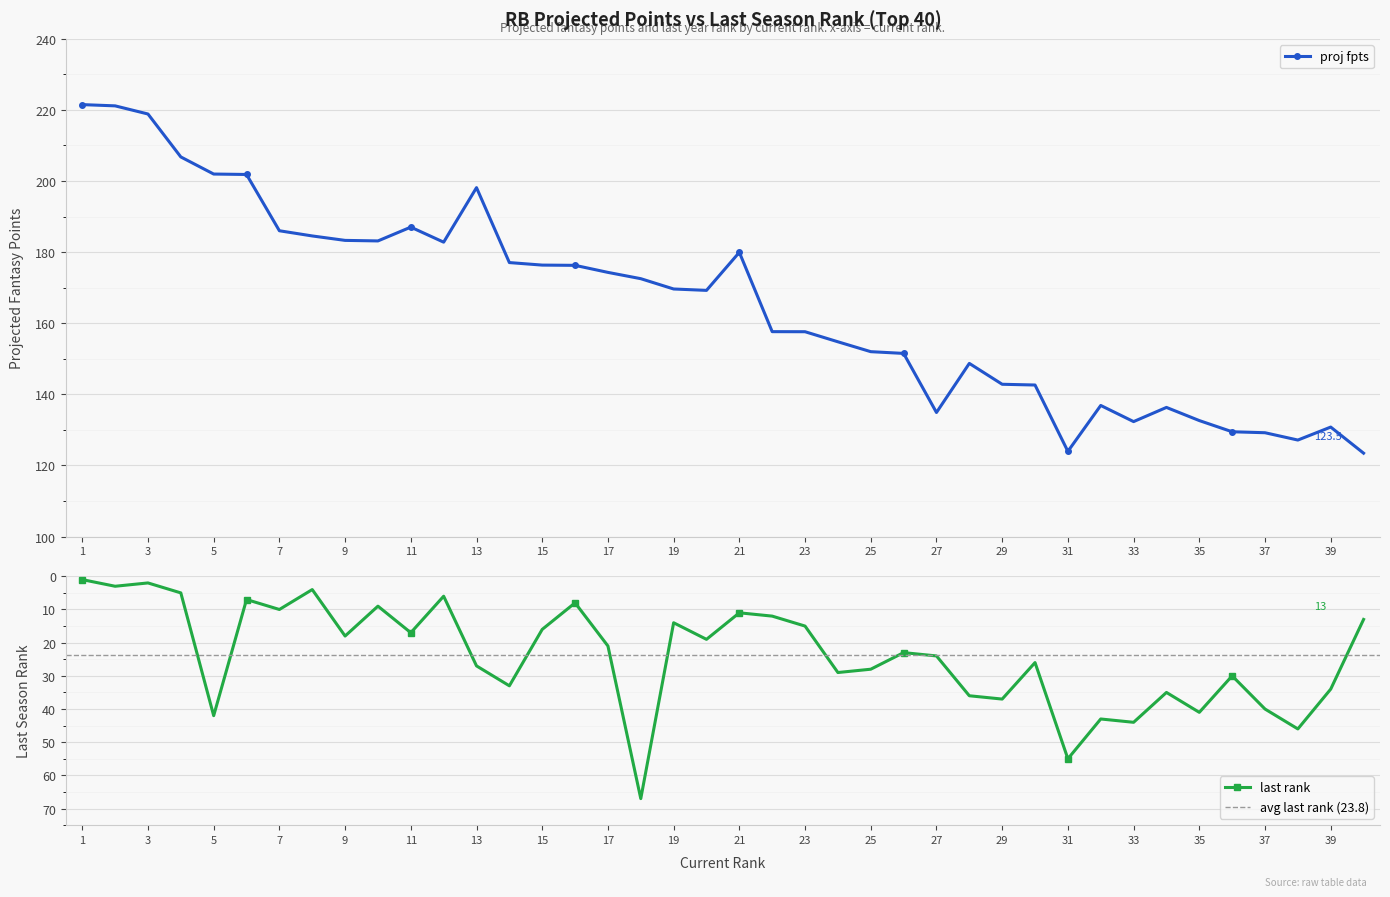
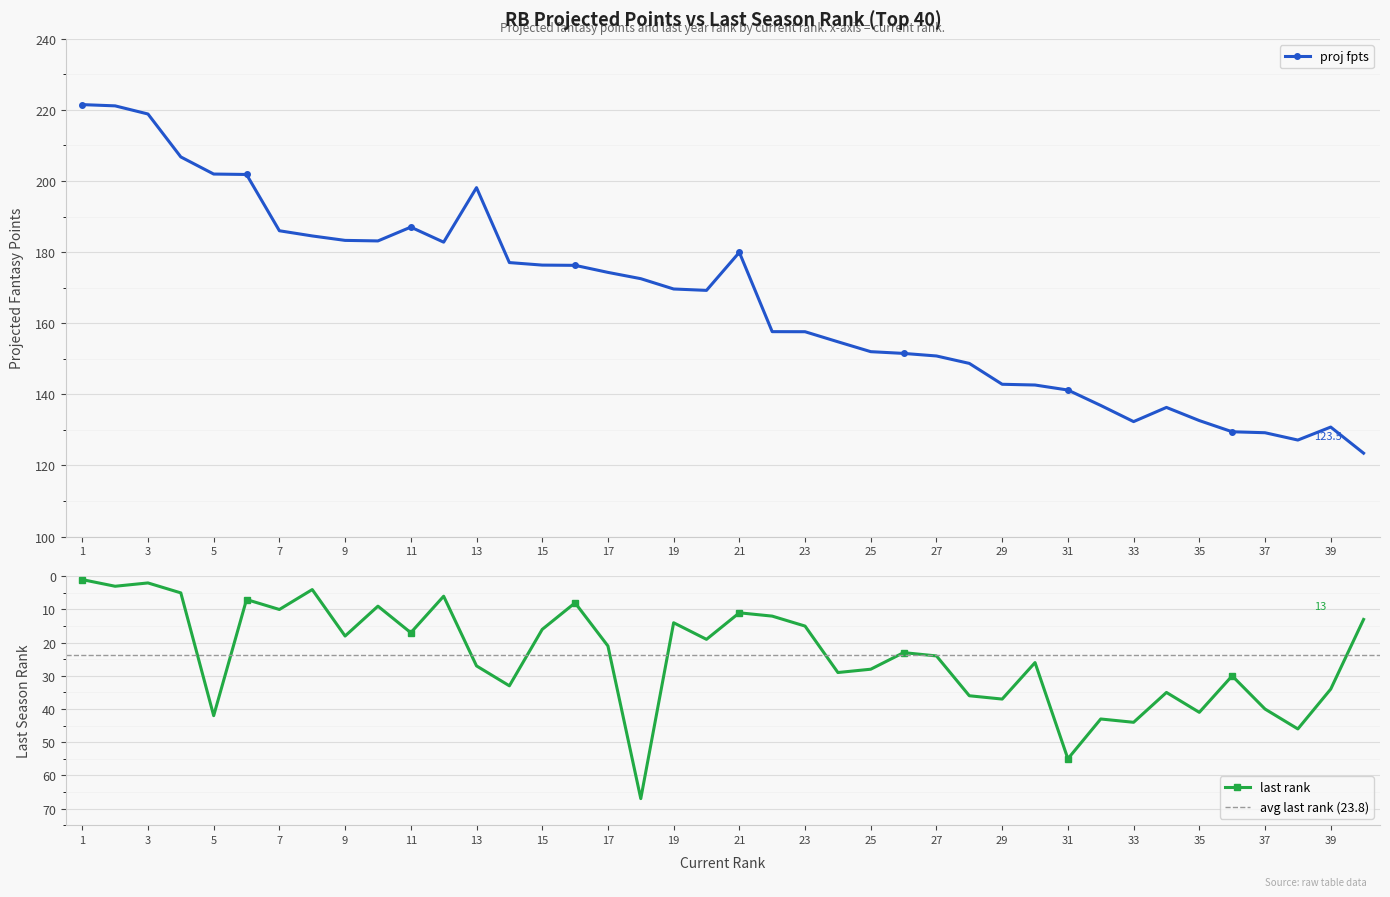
RB Projected Points vs Last Season Rank (Top 40), 27: 135 -> 151
RB Projected Points vs Last Season Rank (Top 40), 31: 124 -> 141
